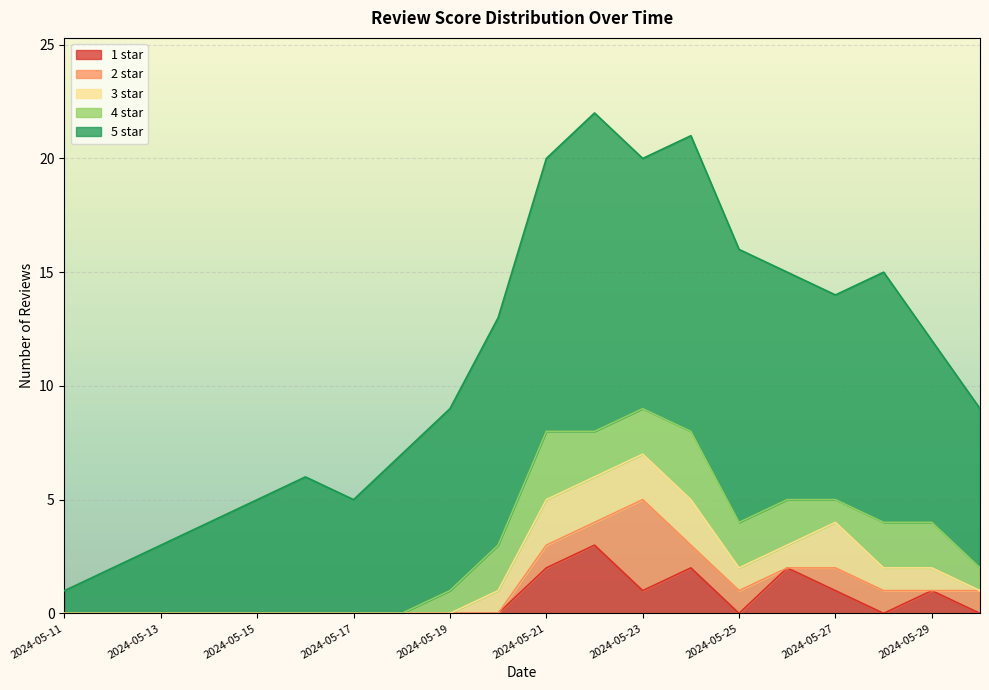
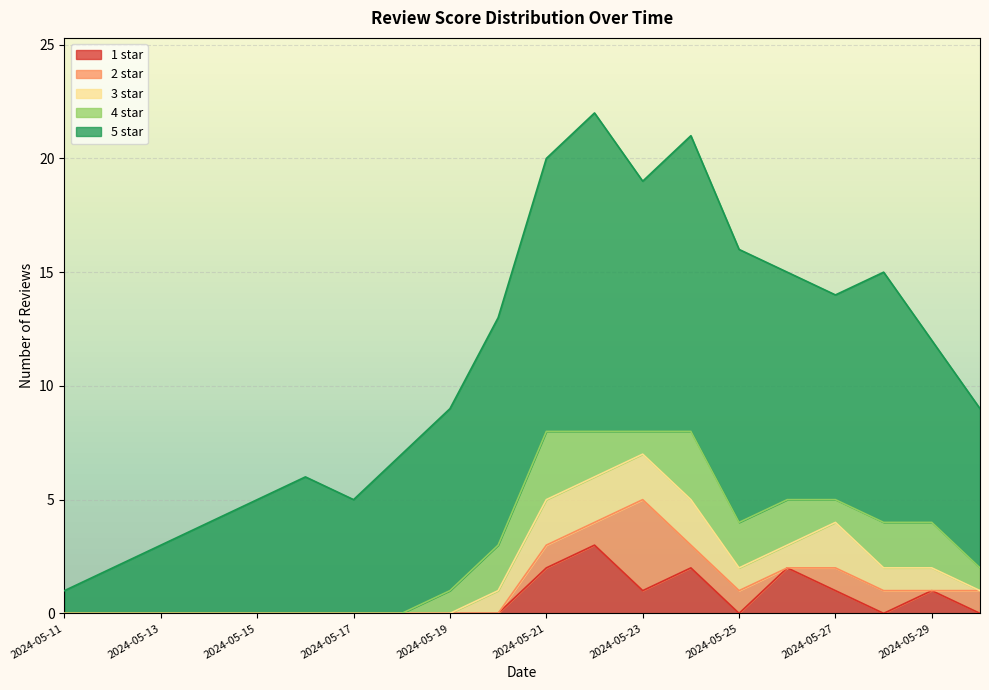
4 star, 2024-05-23: 2 -> 1
